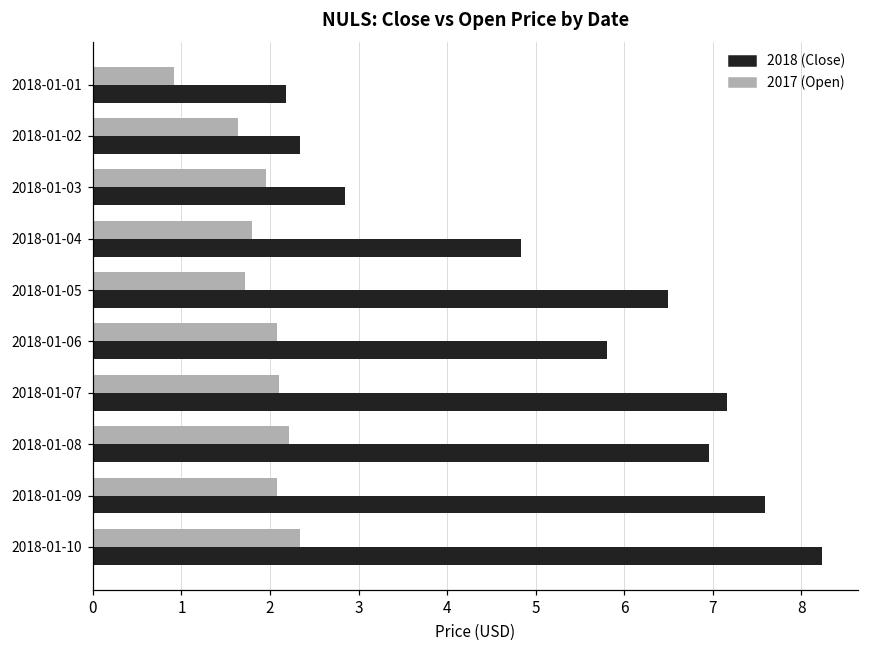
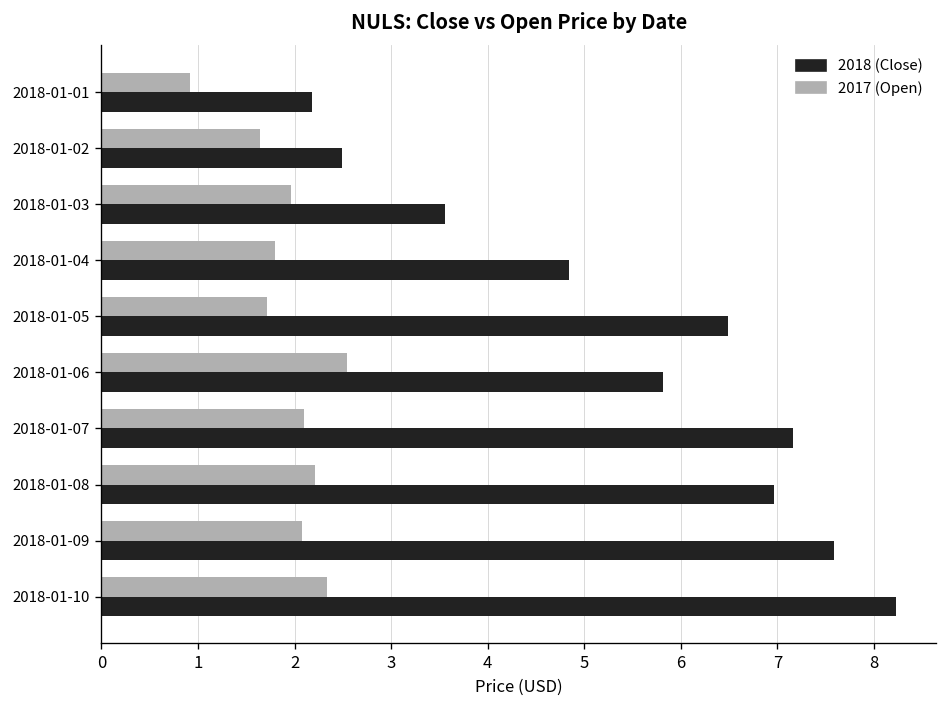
2018 (Close), 2018-01-02: 2.3 -> 2.5
2018 (Close), 2018-01-03: 2.9 -> 3.6
2017 (Open), 2018-01-06: 2.1 -> 2.5
